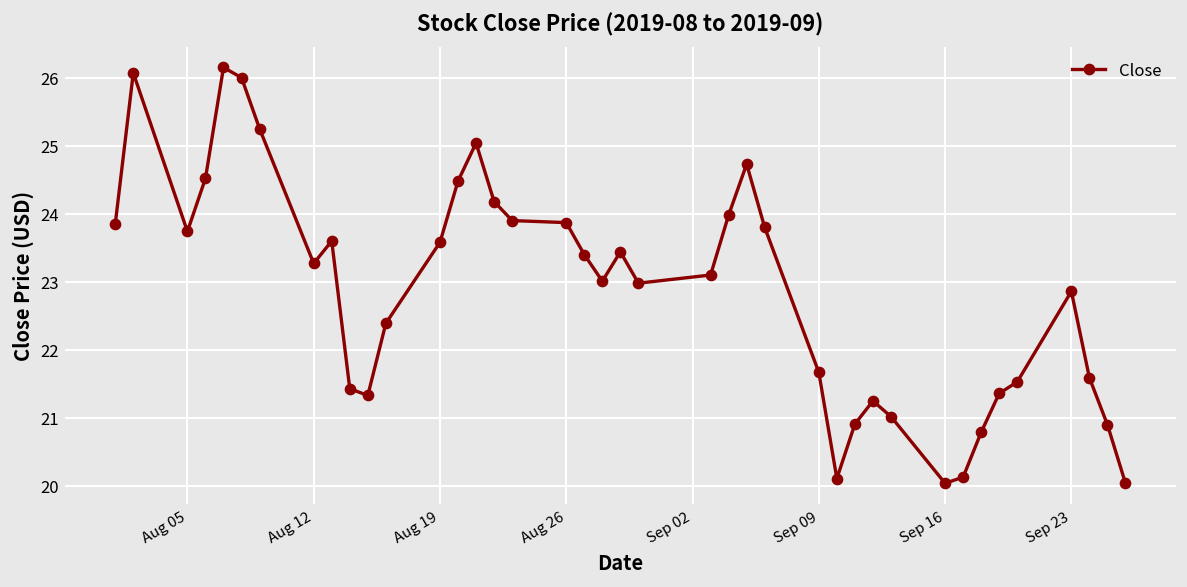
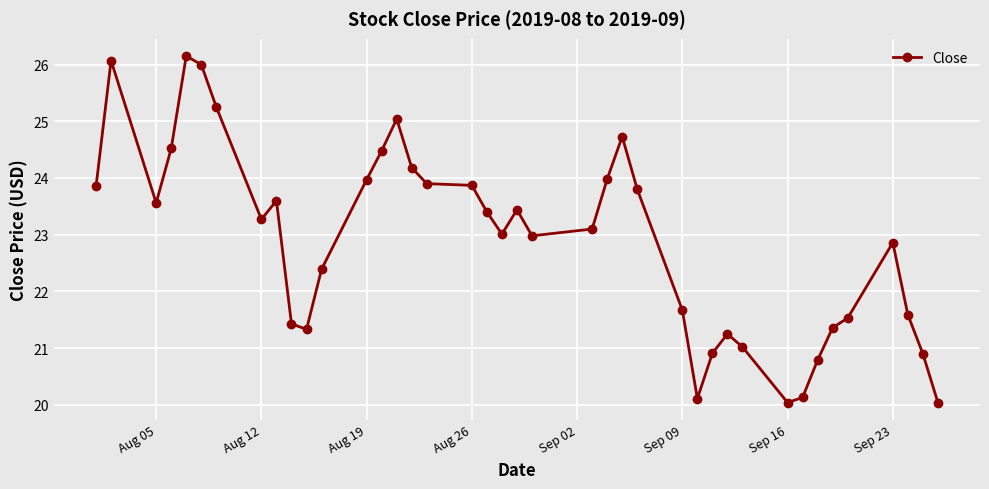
Aug 05: 23.7 -> 23.6
Aug 19: 23.6 -> 24.0
